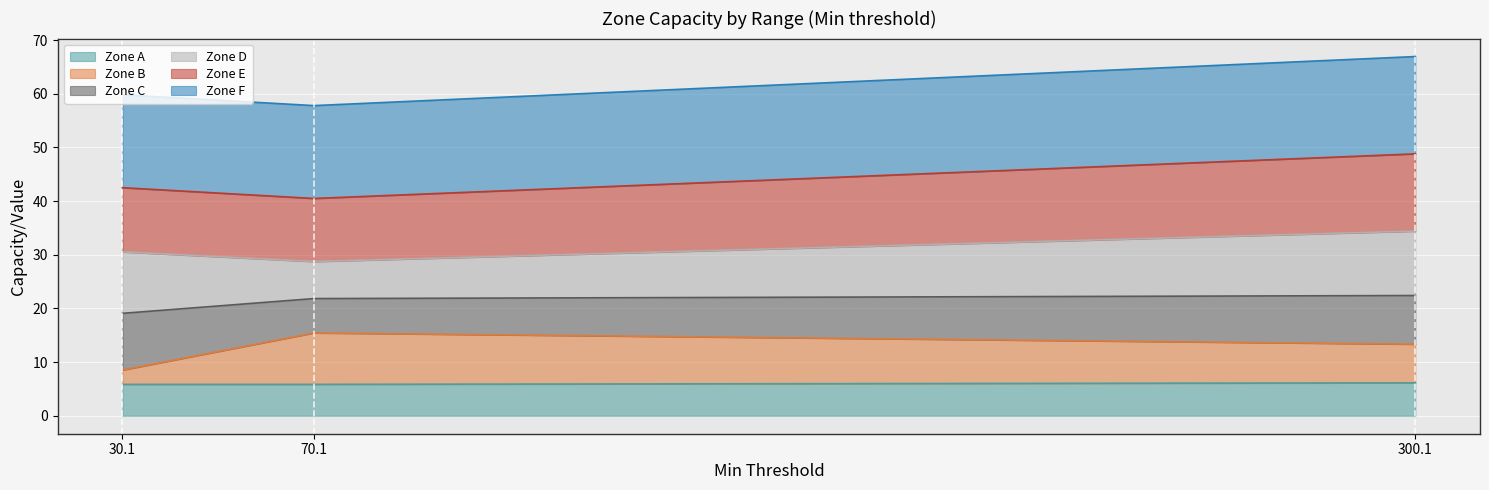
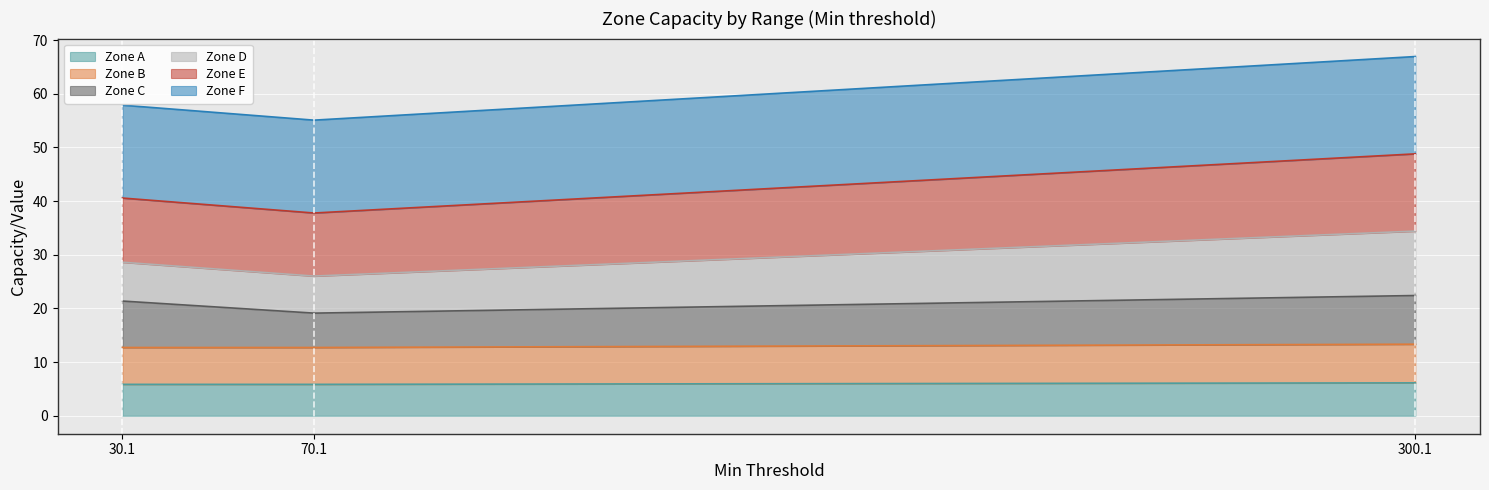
Zone B, 30.1: 3 -> 7
Zone C, 30.1: 11 -> 9
Zone D, 30.1: 11 -> 7
Zone B, 70.1: 10 -> 7
